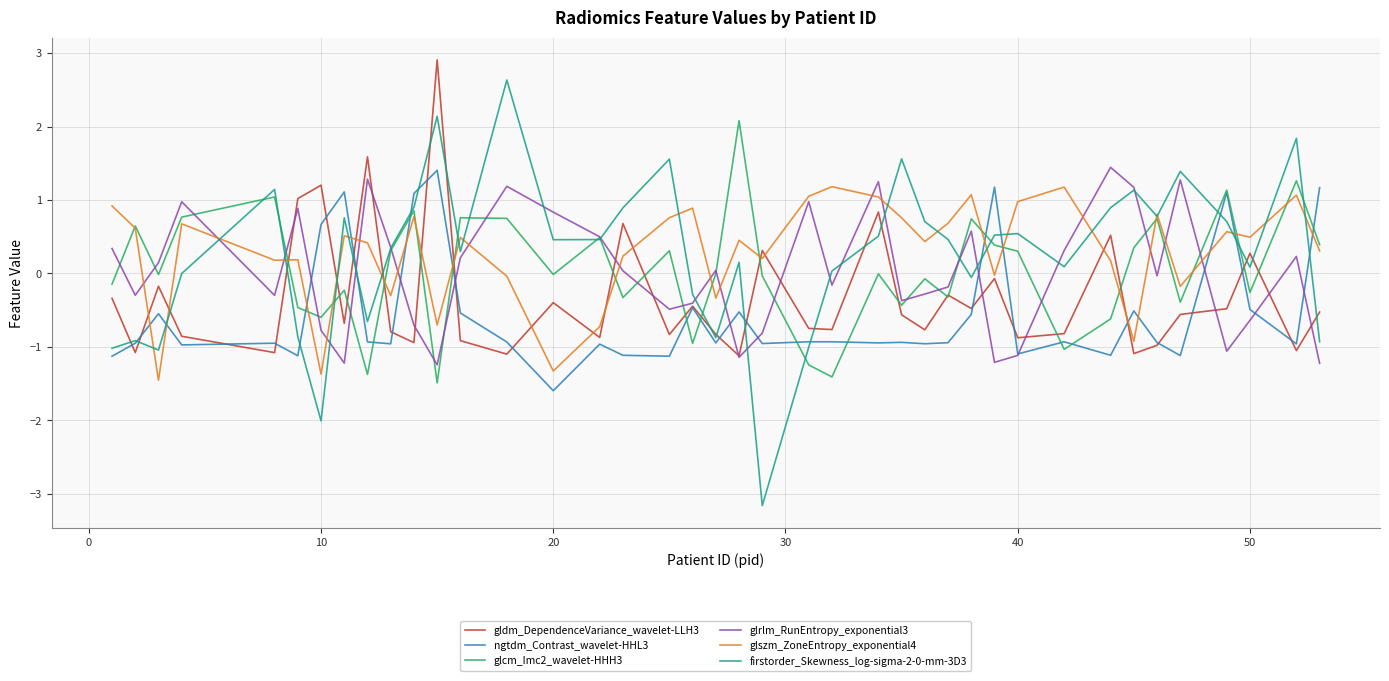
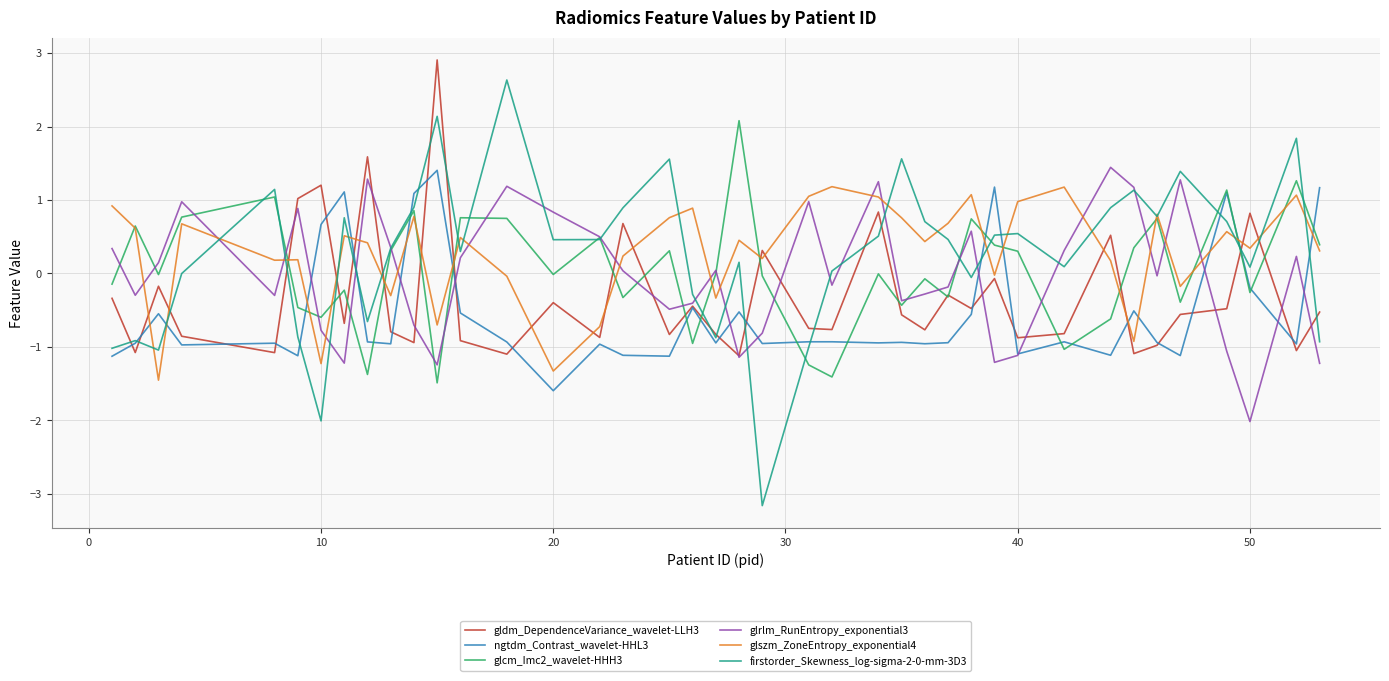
glszm_ZoneEntropy_exponential4, 10: -1.4 -> -1.2
gldm_DependenceVariance_wavelet-LLH3, 50: 0.3 -> 0.8
ngtdm_Contrast_wavelet-HHL3, 50: -0.5 -> -0.2
glrlm_RunEntropy_exponential3, 50: -0.6 -> -2.0
glszm_ZoneEntropy_exponential4, 50: 0.5 -> 0.3
